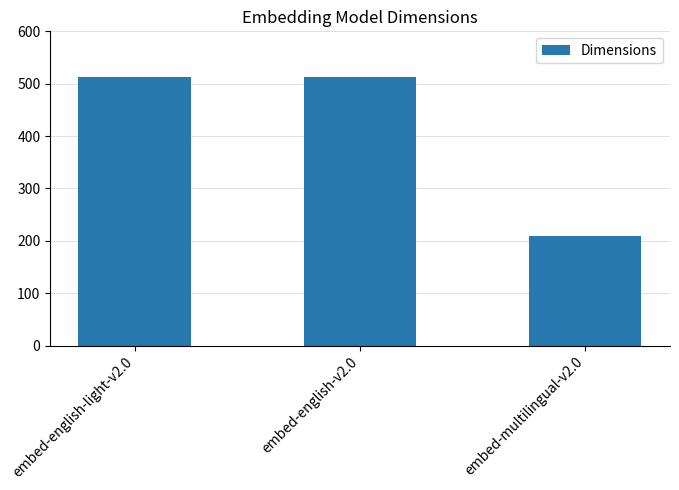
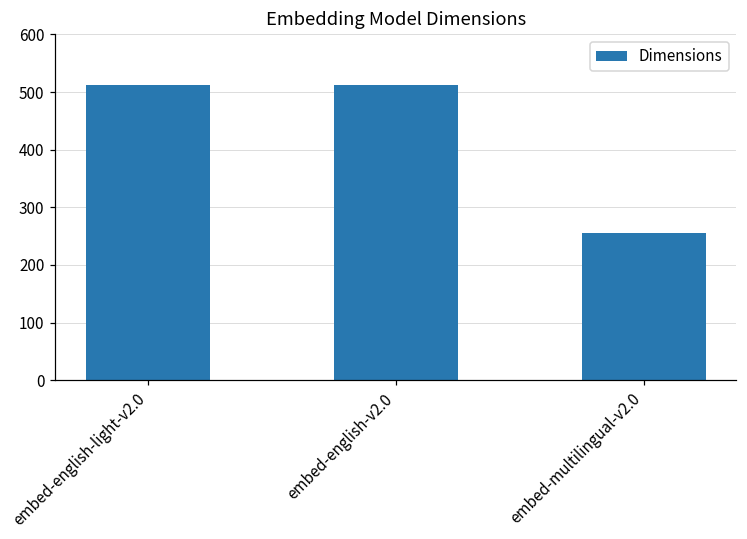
embed-multilingual-v2.0: 210 -> 260
